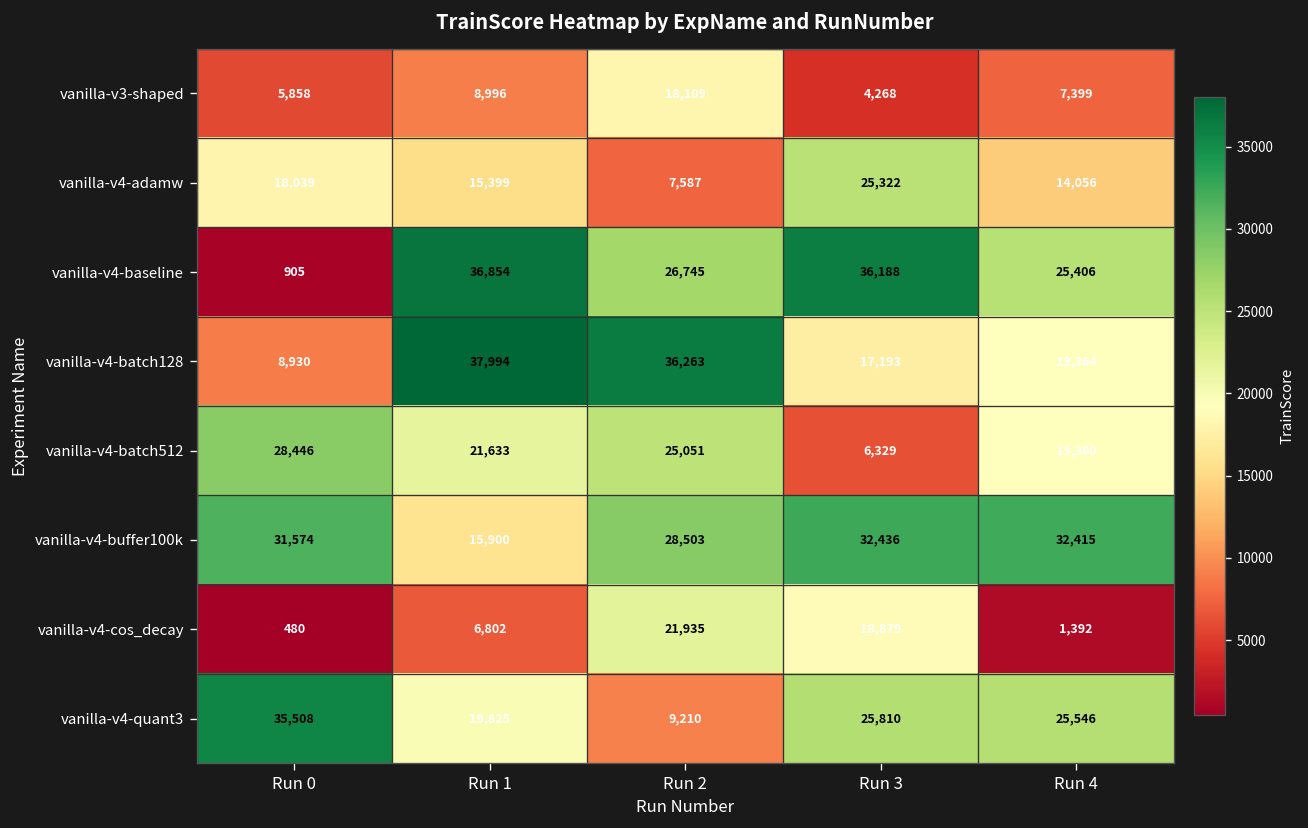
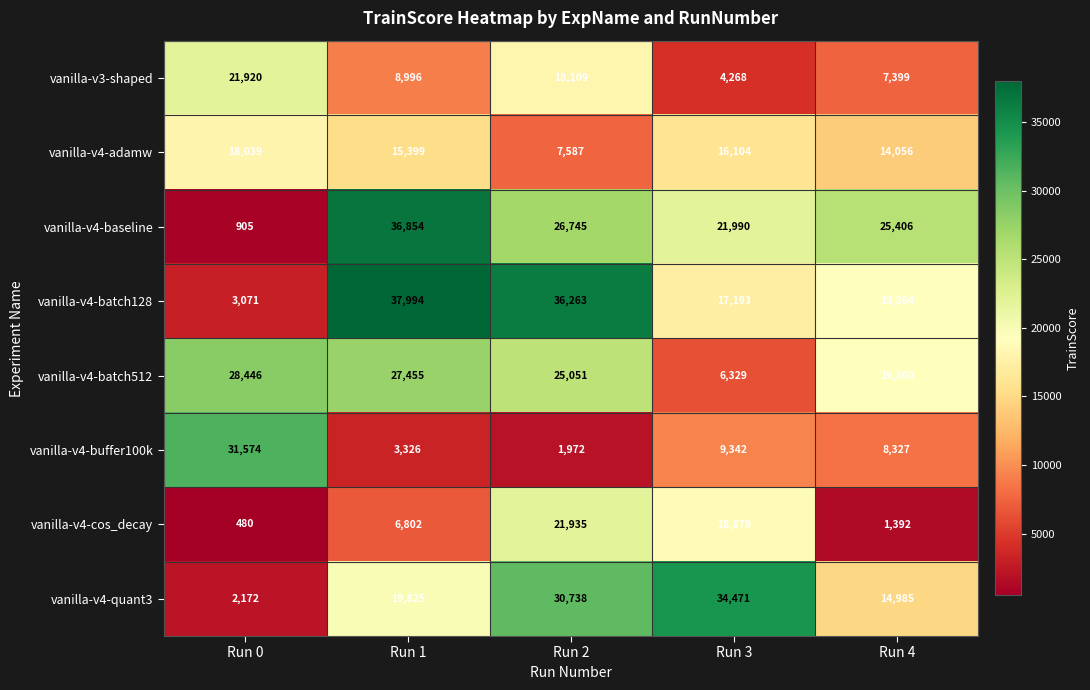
vanilla-v3-shaped, Run 0: 5,858 -> 21,920
vanilla-v4-adamw, Run 3: 25,322 -> 16,104
vanilla-v4-baseline, Run 3: 36,188 -> 21,990
vanilla-v4-batch128, Run 0: 8,930 -> 3,071
vanilla-v4-batch512, Run 1: 21,633 -> 27,455
vanilla-v4-buffer100k, Run 1: 15,900 -> 3,326
vanilla-v4-buffer100k, Run 2: 28,503 -> 1,972
vanilla-v4-buffer100k, Run 3: 32,436 -> 9,342
vanilla-v4-buffer100k, Run 4: 32,415 -> 8,327
vanilla-v4-quant3, Run 0: 35,508 -> 2,172
vanilla-v4-quant3, Run 2: 9,210 -> 30,738
vanilla-v4-quant3, Run 3: 25,810 -> 34,471
vanilla-v4-quant3, Run 4: 25,546 -> 14,985
